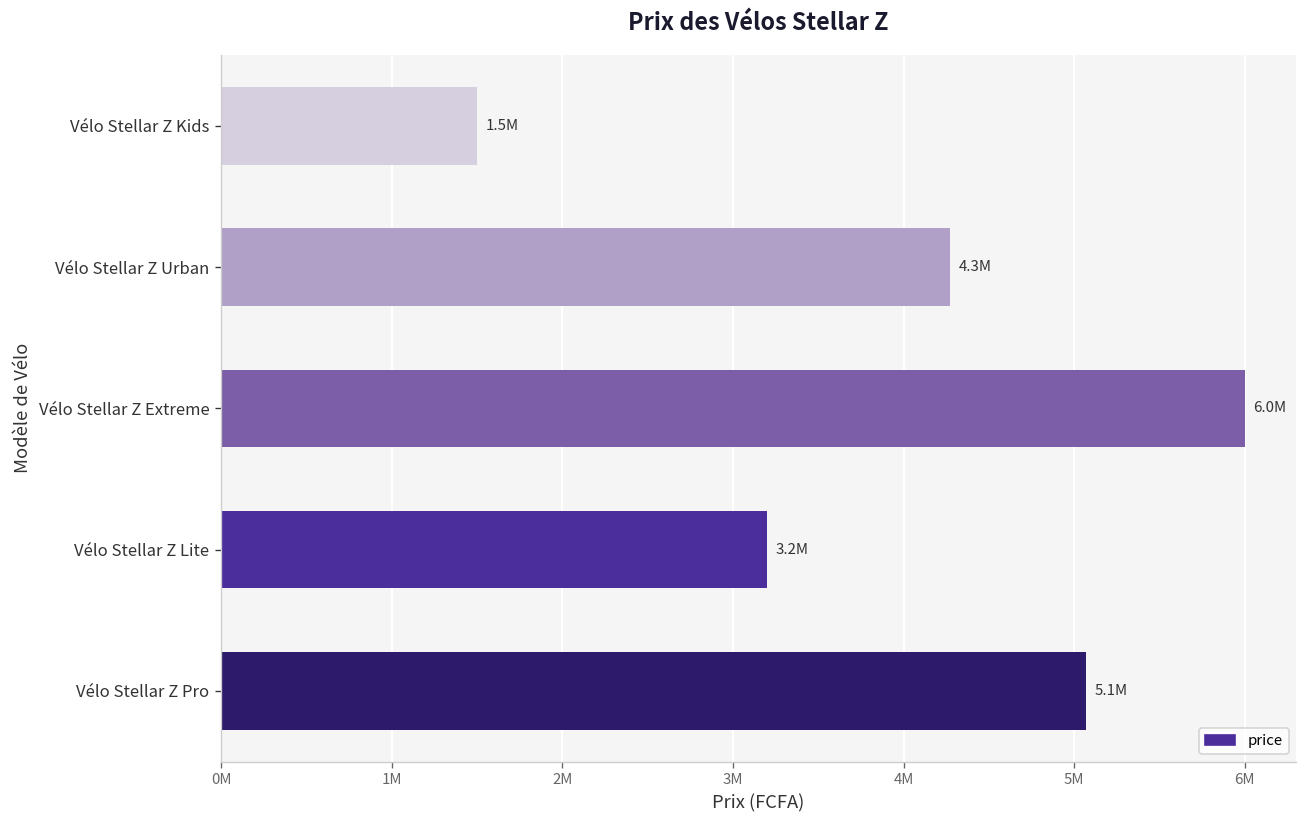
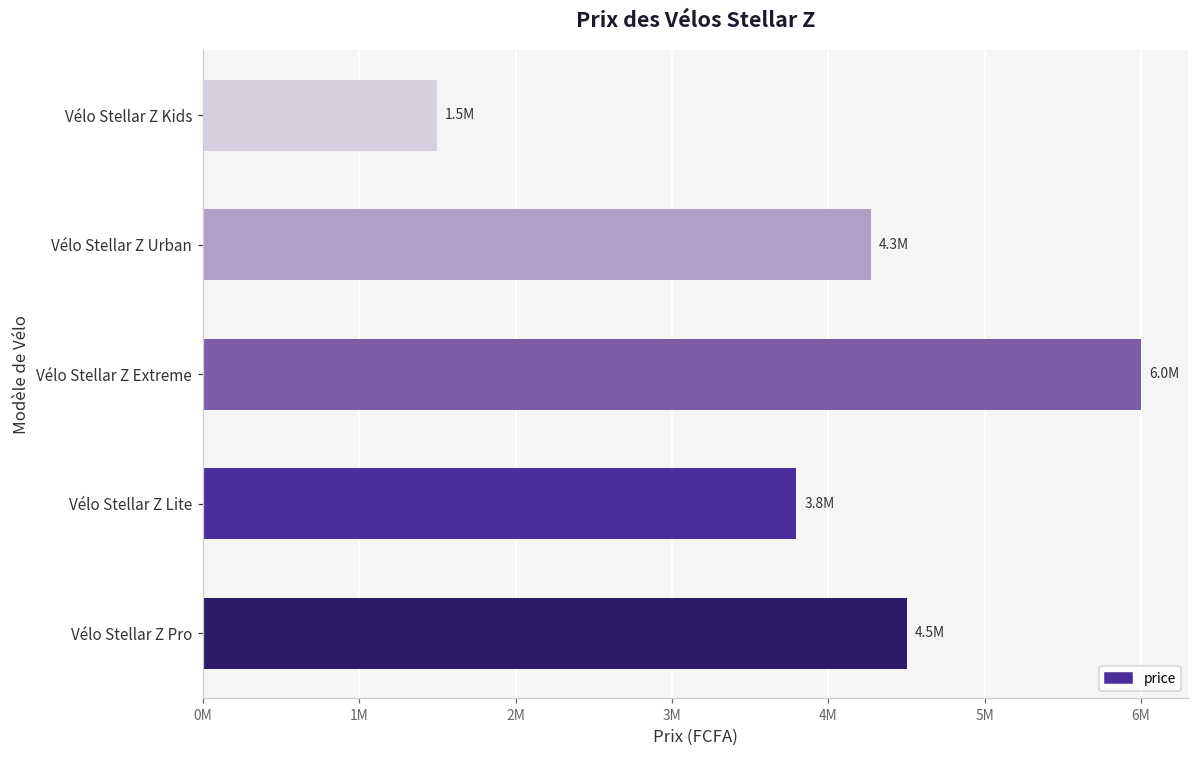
Vélo Stellar Z Lite: 3.2M -> 3.8M
Vélo Stellar Z Pro: 5.1M -> 4.5M
